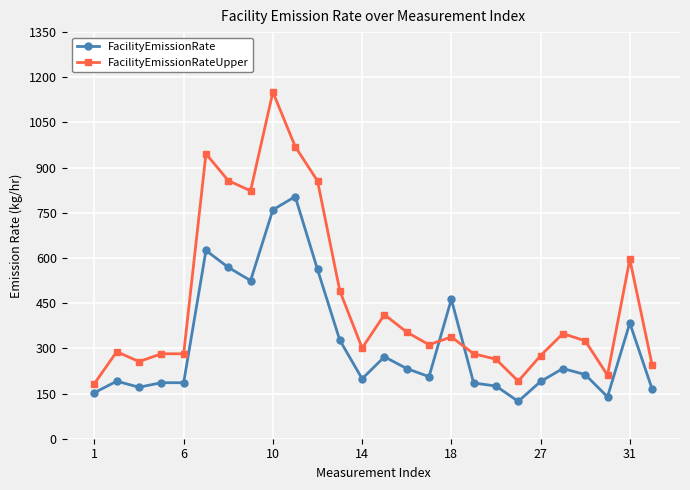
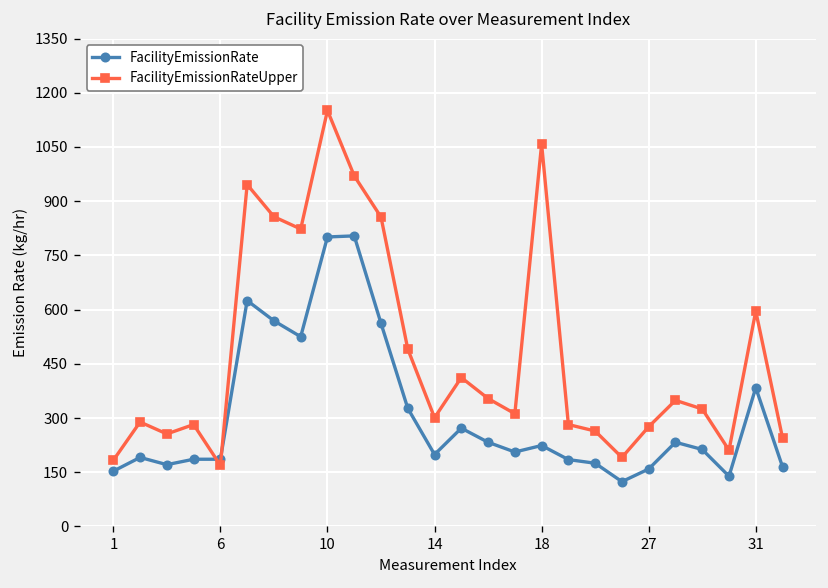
FacilityEmissionRateUpper, 6: 280 -> 170
FacilityEmissionRate, 10: 760 -> 800
FacilityEmissionRate, 18: 460 -> 220
FacilityEmissionRateUpper, 18: 340 -> 1060
FacilityEmissionRate, 27: 190 -> 160
